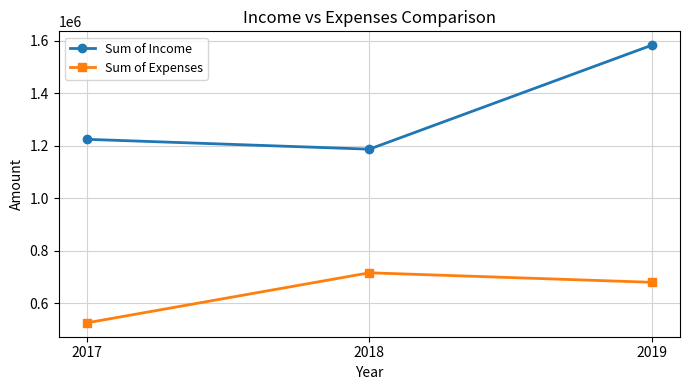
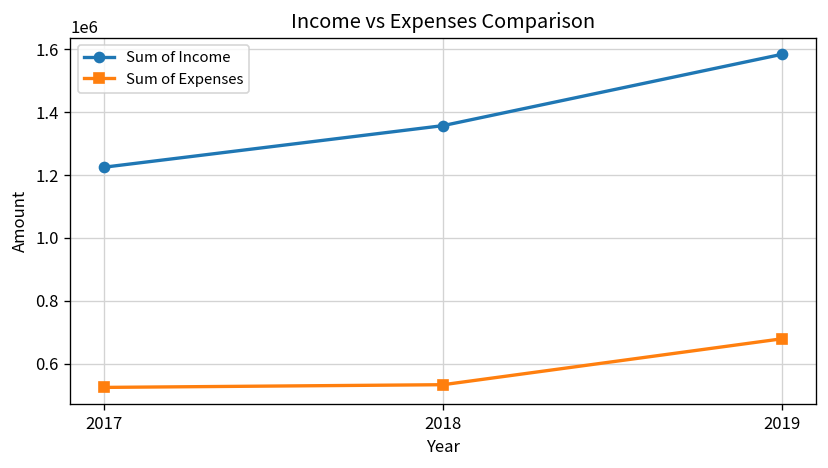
Sum of Income, 2018: 1190000 -> 1360000
Sum of Expenses, 2018: 720000 -> 530000
